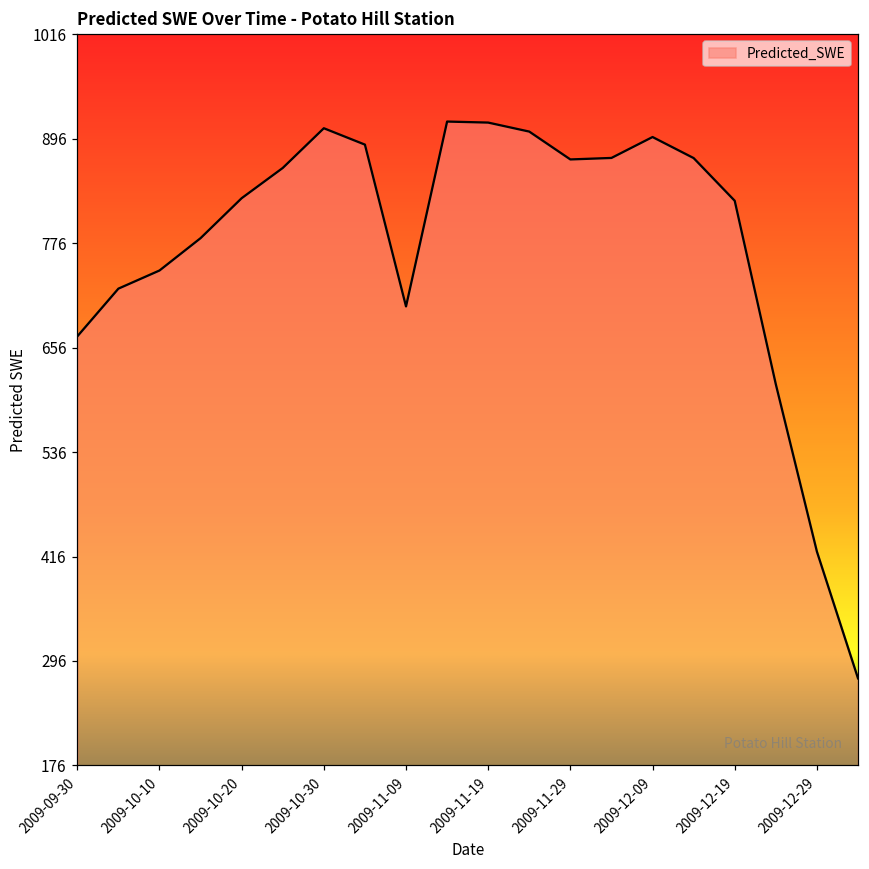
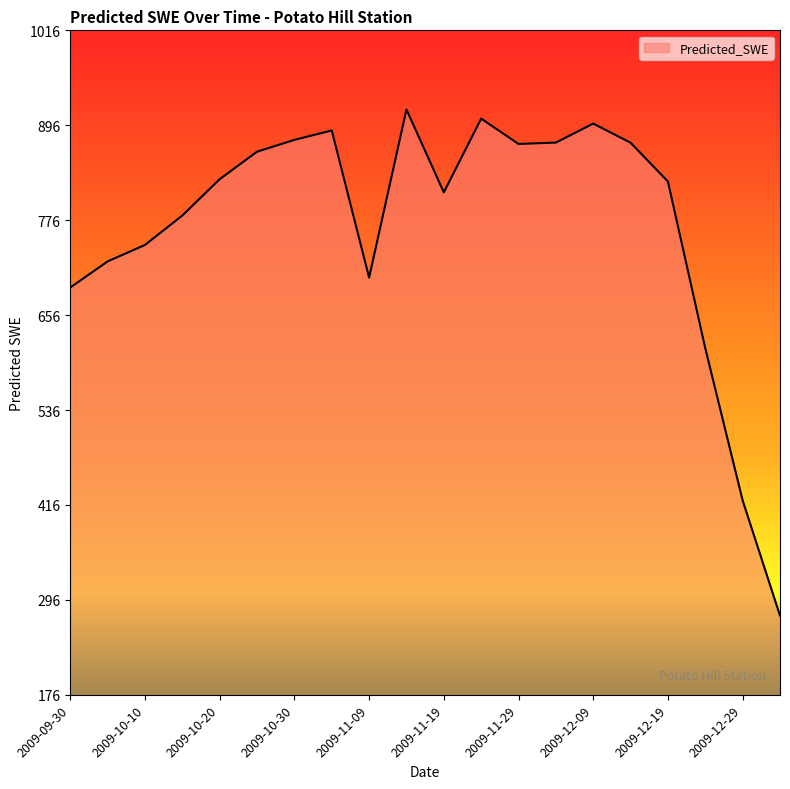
2009-09-30: 670 -> 690
2009-10-30: 910 -> 880
2009-11-19: 910 -> 810
